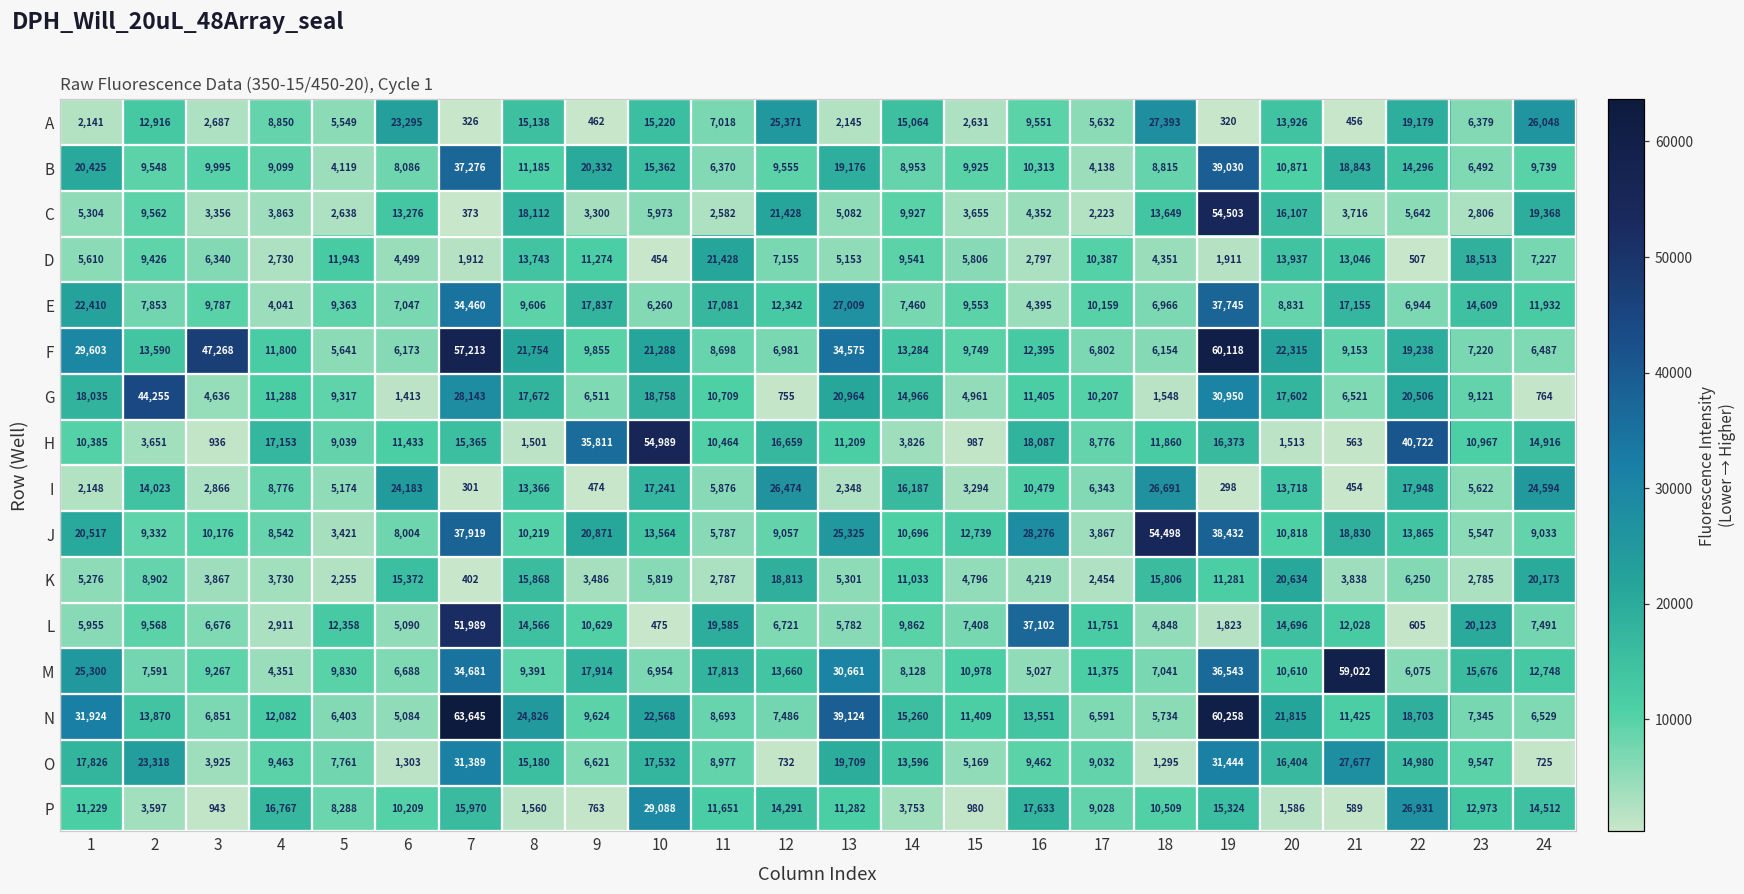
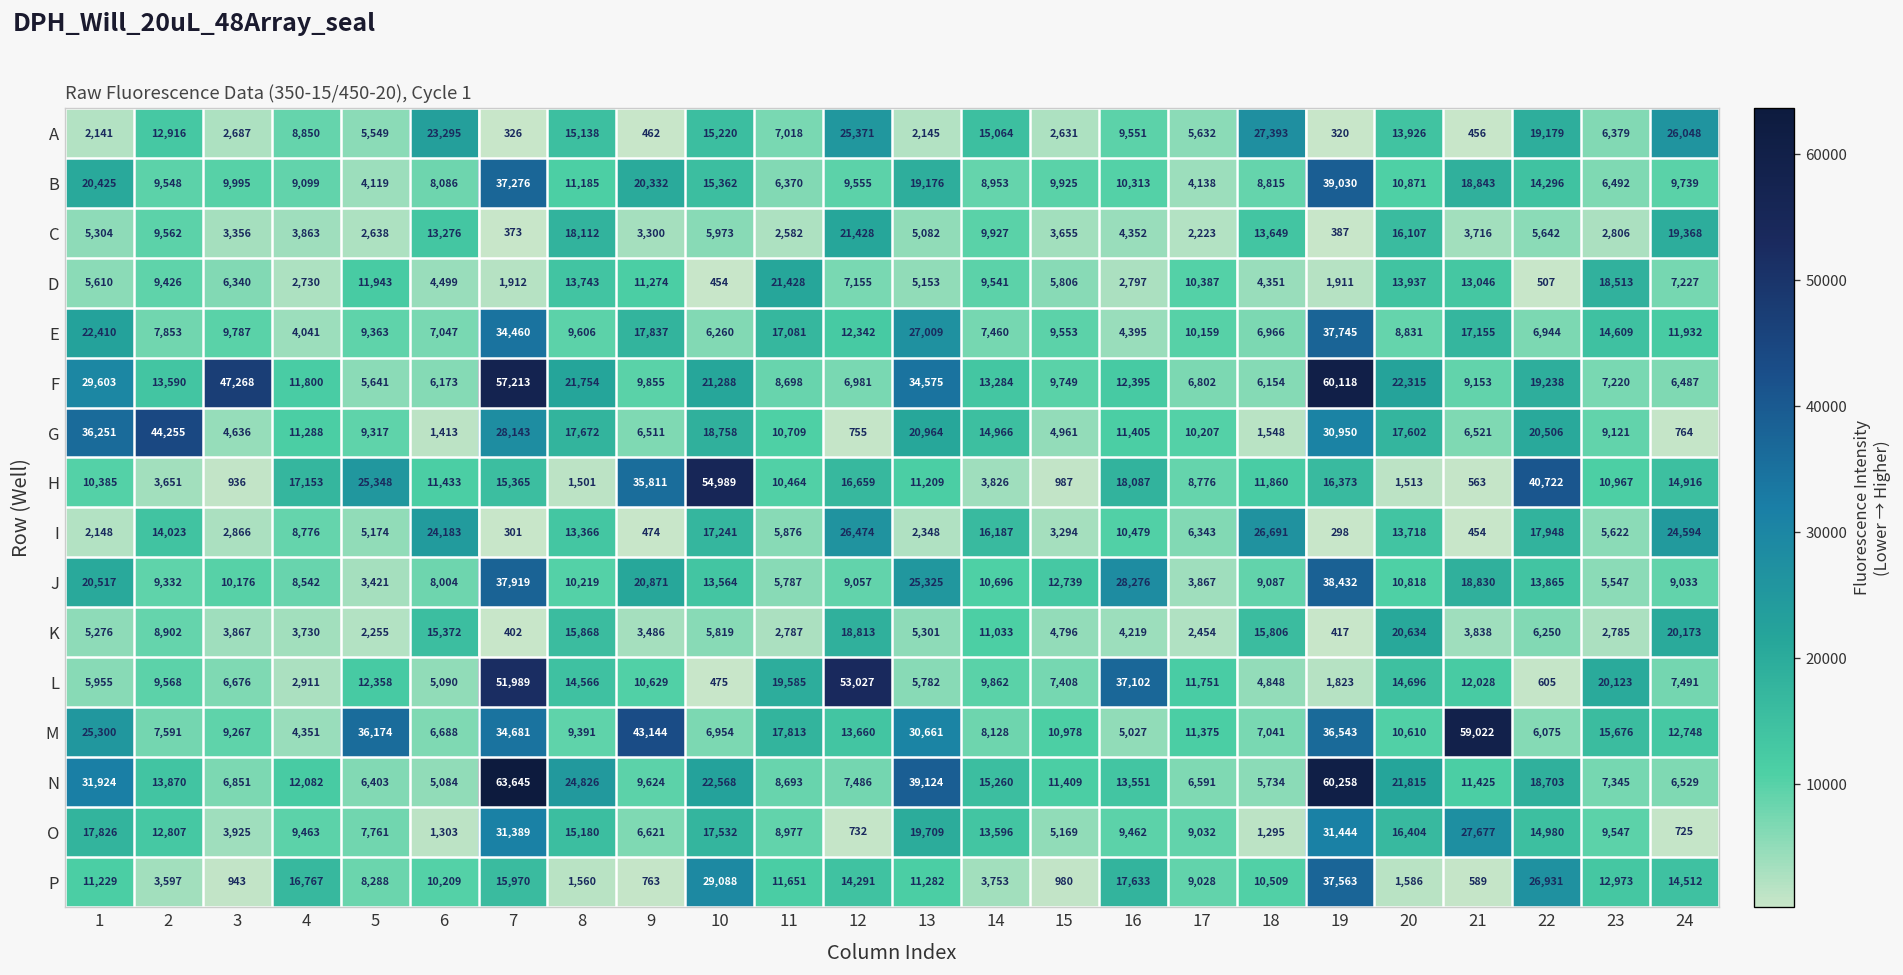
C, 19: 54,503 -> 387
G, 1: 18,035 -> 36,251
H, 5: 9,039 -> 25,348
J, 18: 54,498 -> 9,087
K, 19: 11,281 -> 417
L, 12: 6,721 -> 53,027
M, 5: 9,830 -> 36,174
M, 9: 17,914 -> 43,144
O, 2: 23,318 -> 12,807
P, 19: 15,324 -> 37,563
